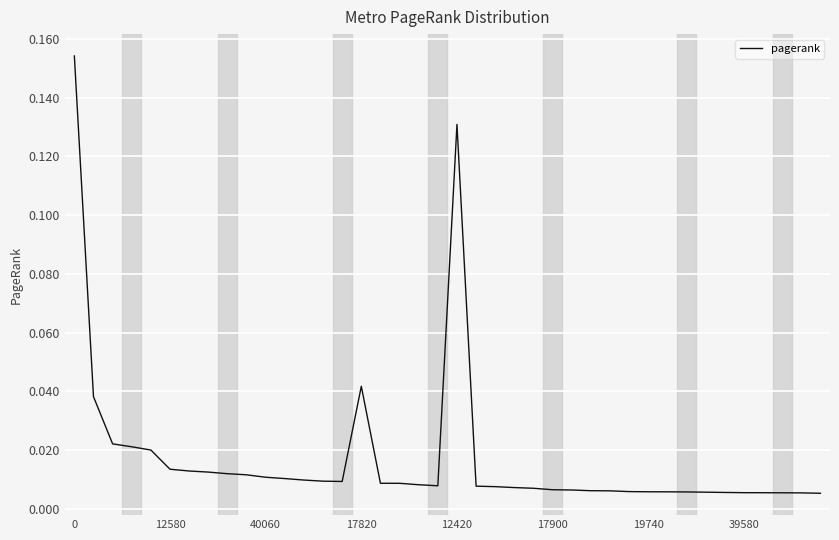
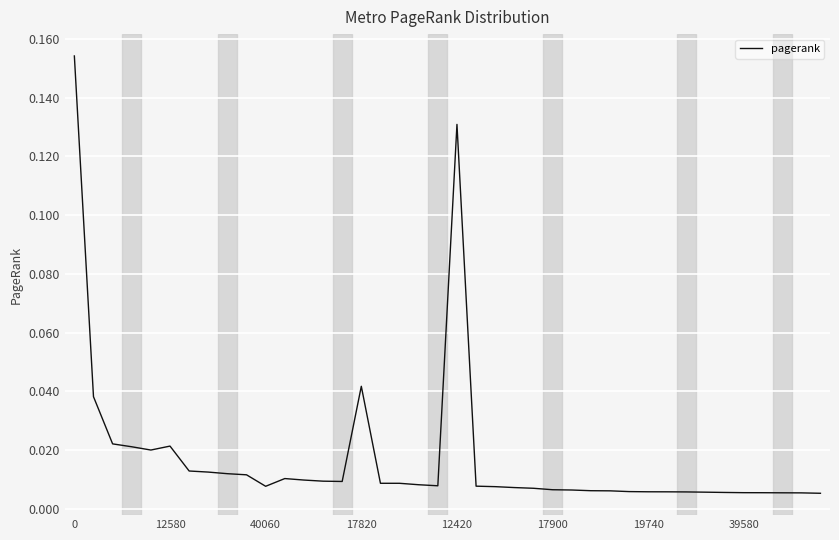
12580: 0.013 -> 0.021
40060: 0.011 -> 0.008
